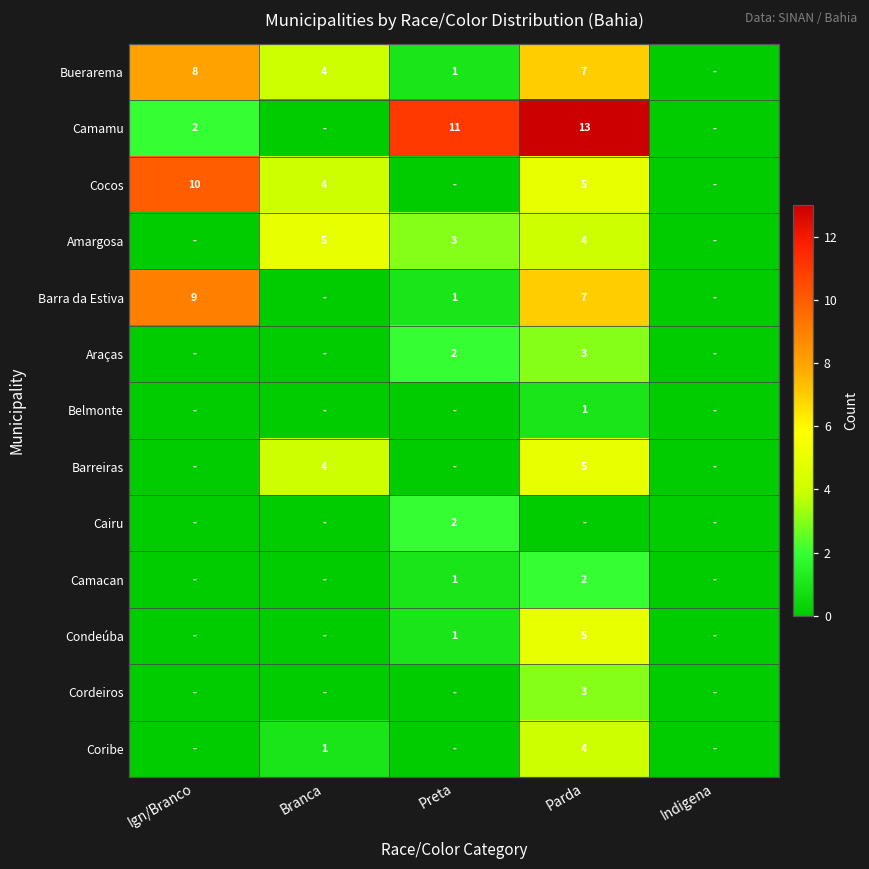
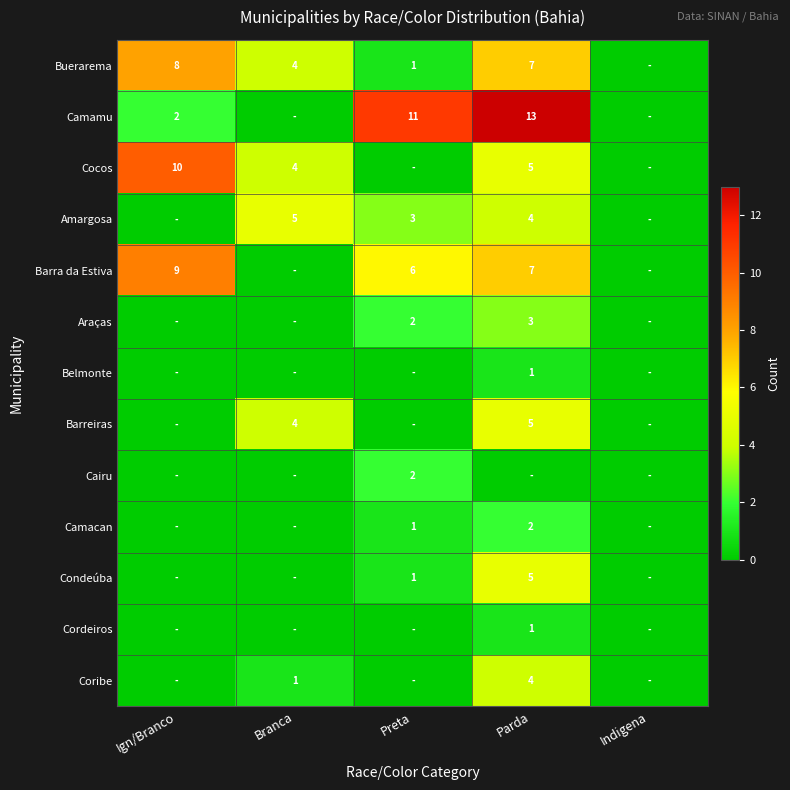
Barra da Estiva, Preta: 1 -> 6
Cordeiros, Parda: 3 -> 1
